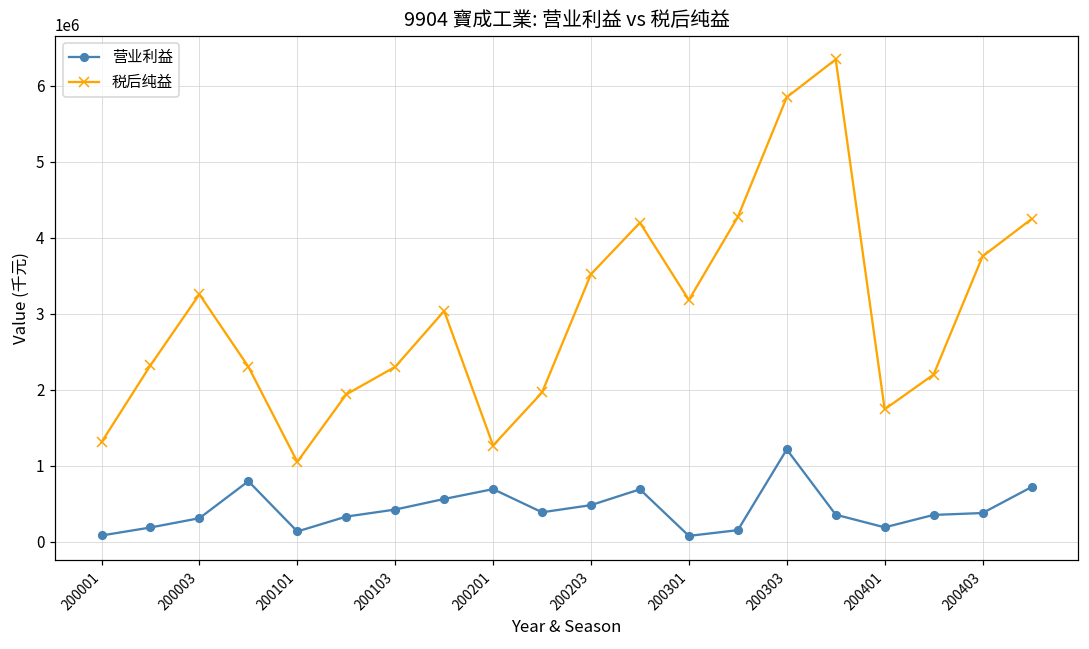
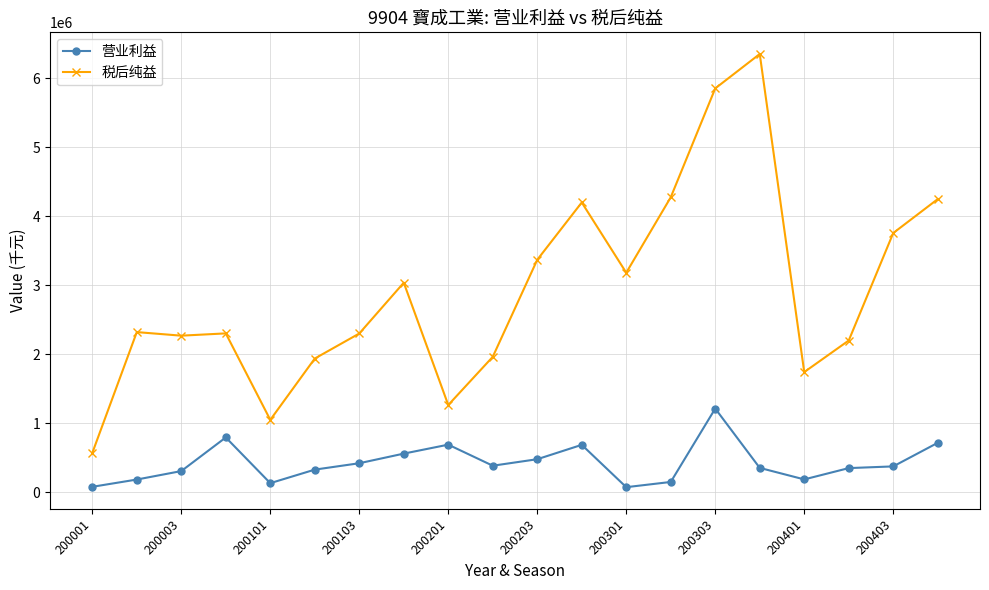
税后纯益, 200001: 1300000 -> 600000
税后纯益, 200003: 3300000 -> 2300000
税后纯益, 200203: 3500000 -> 3400000
